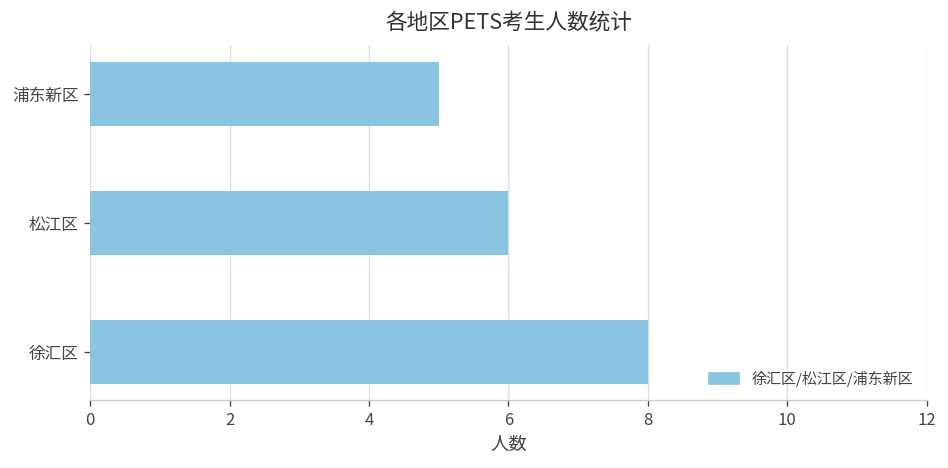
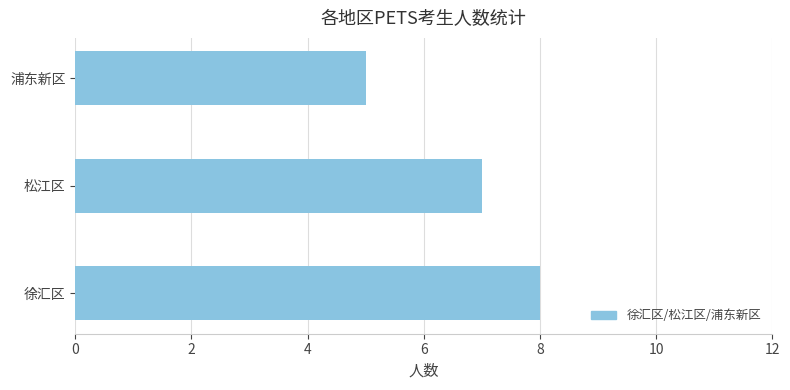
松江区: 6 -> 7
